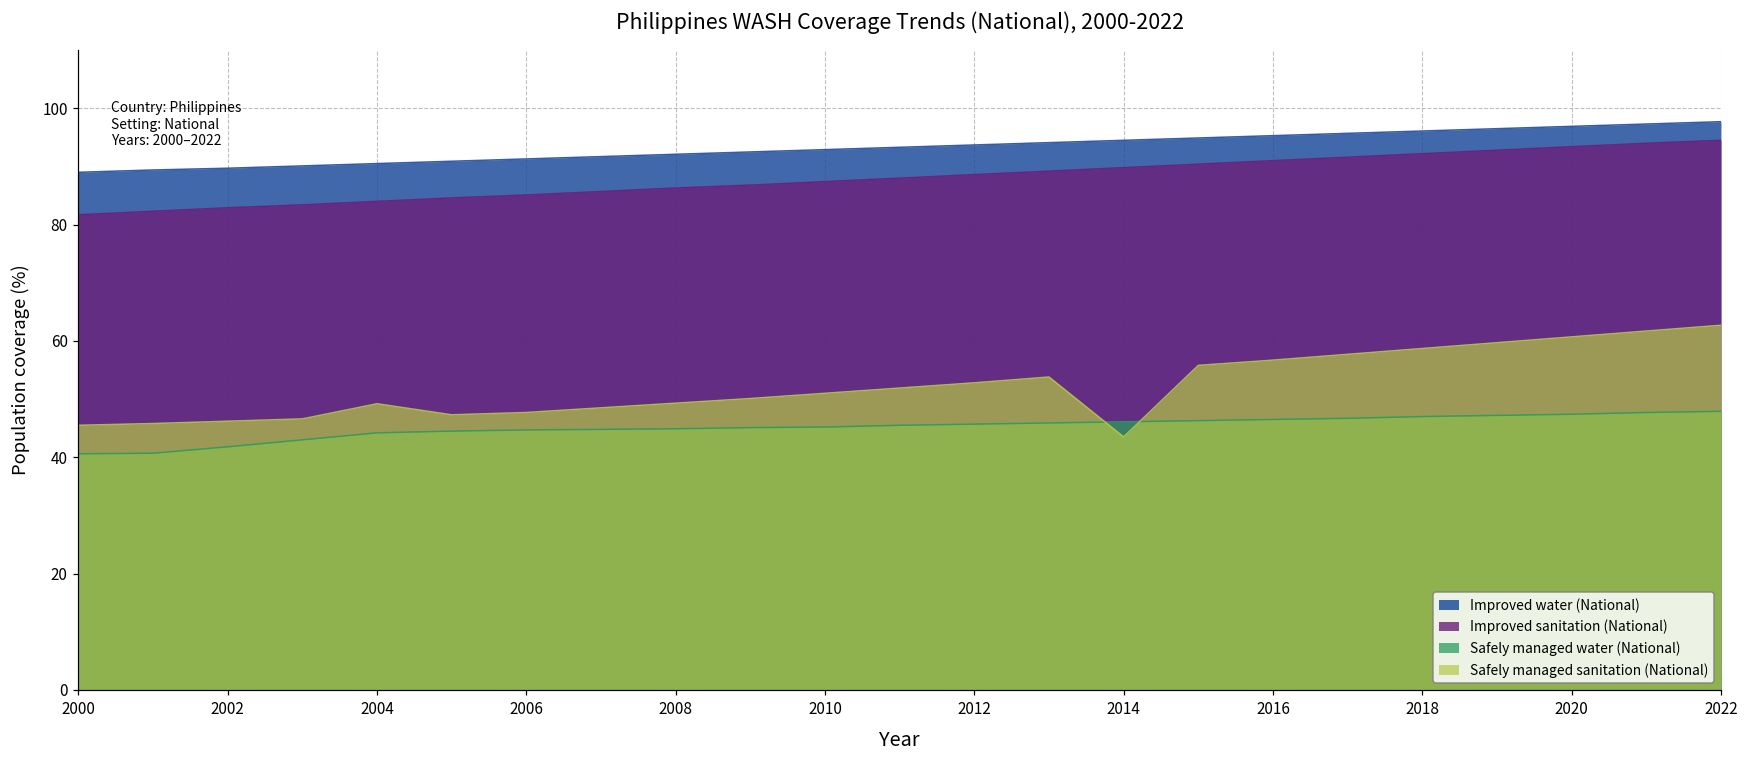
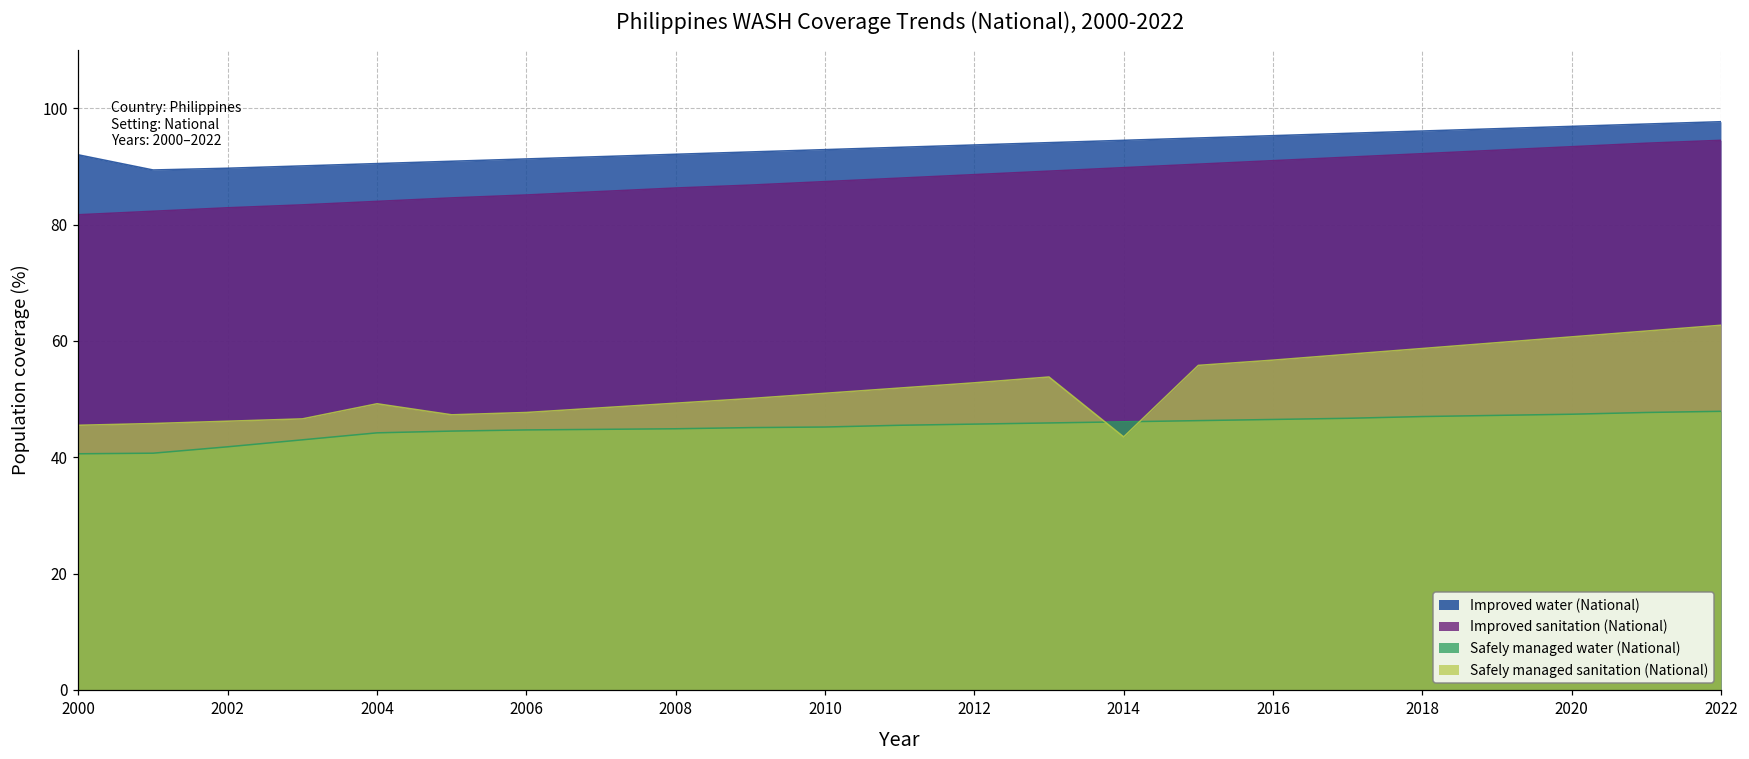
Improved water (National), 2000: 89 -> 92
